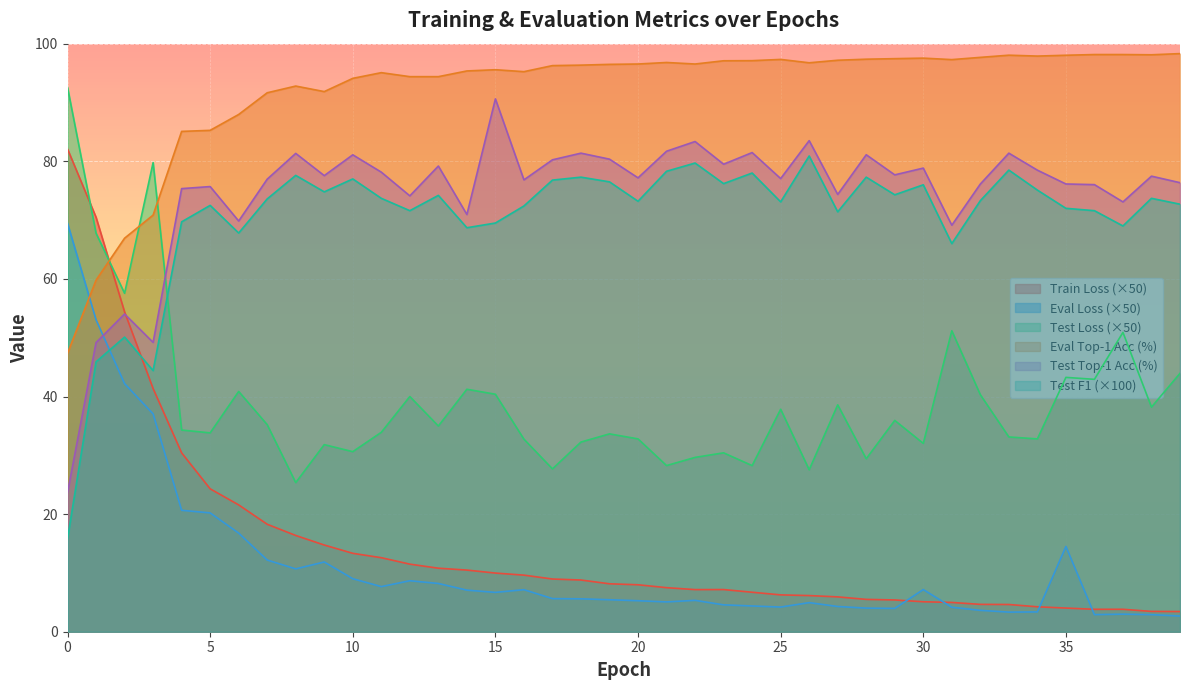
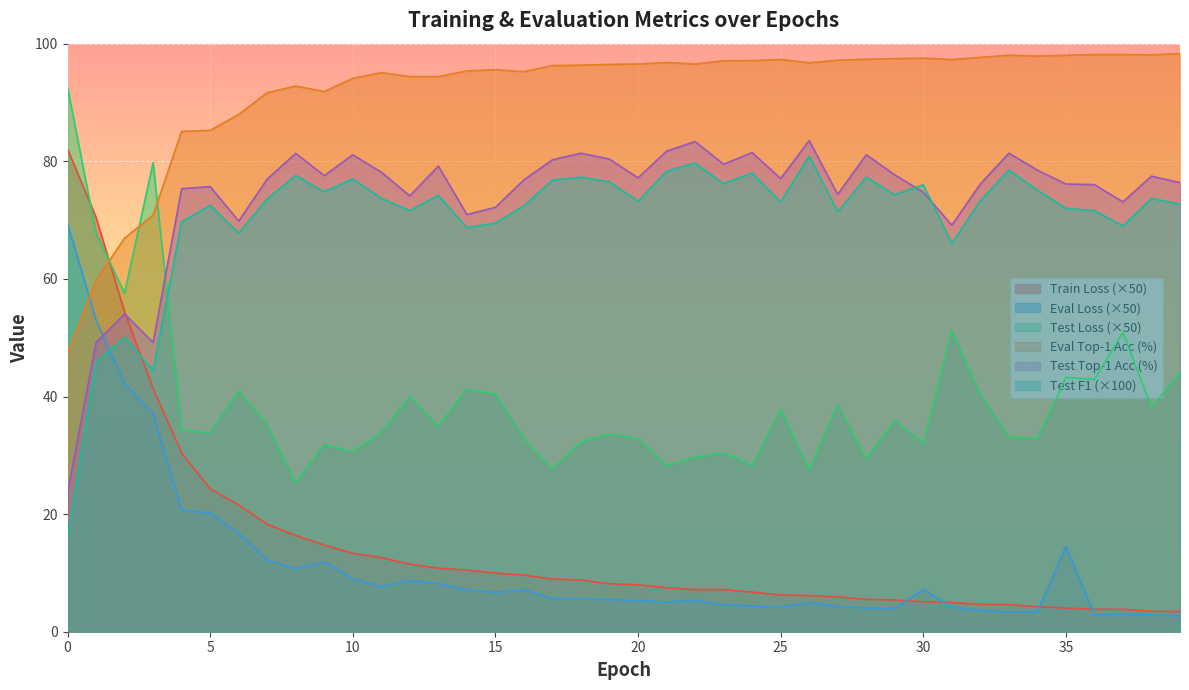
Test Top-1 Acc (%), 15: 91 -> 72
Test Top-1 Acc (%), 30: 79 -> 75
